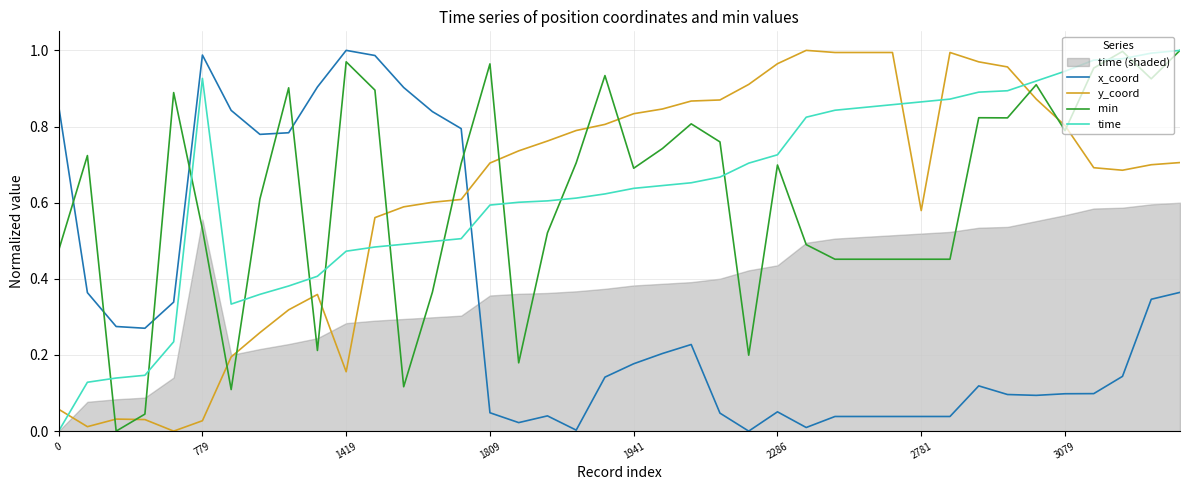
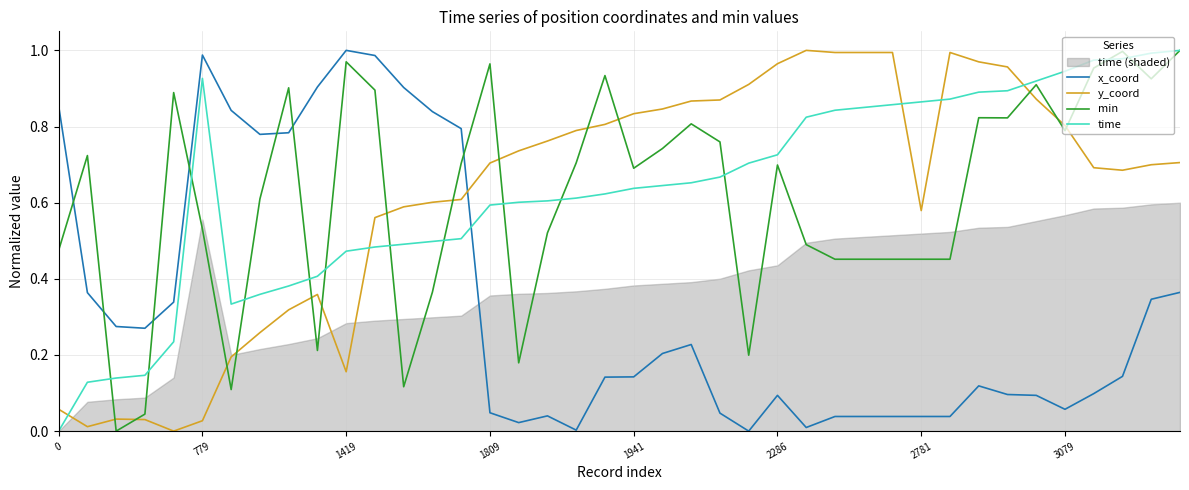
x_coord, 1941: 0.18 -> 0.14
x_coord, 2286: 0.05 -> 0.09
x_coord, 3079: 0.10 -> 0.06
